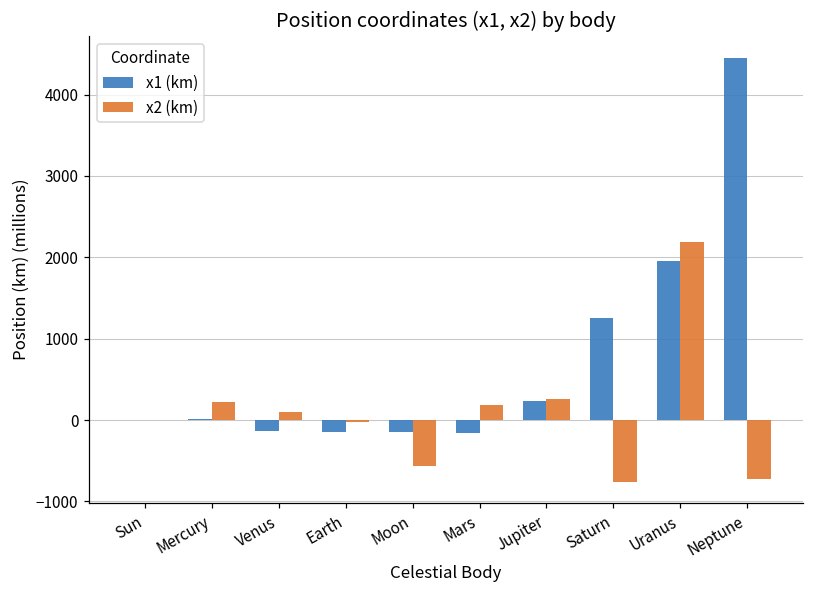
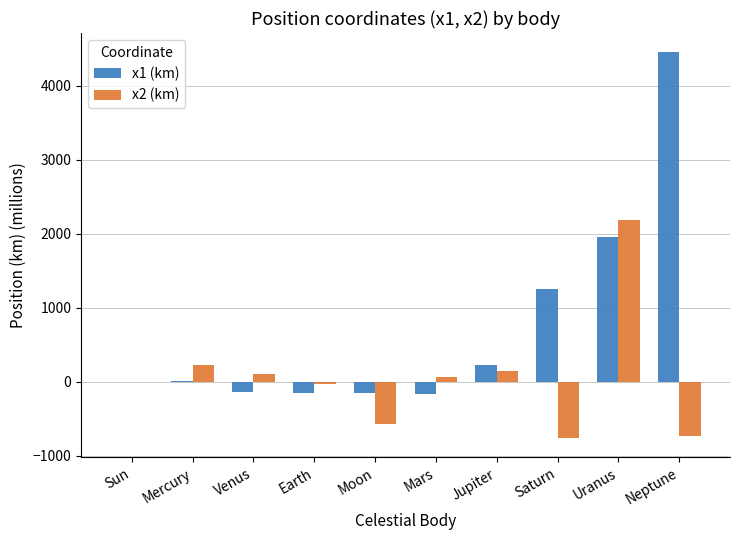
x2 (km), Mars: 200 -> 100
x2 (km), Jupiter: 300 -> 100
